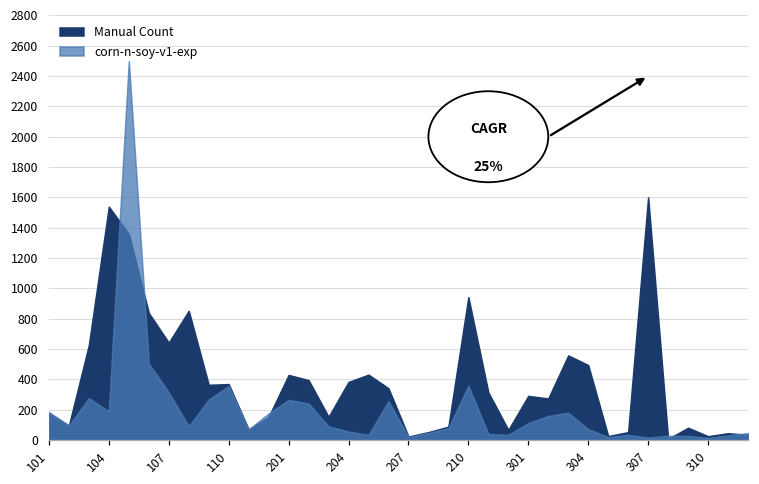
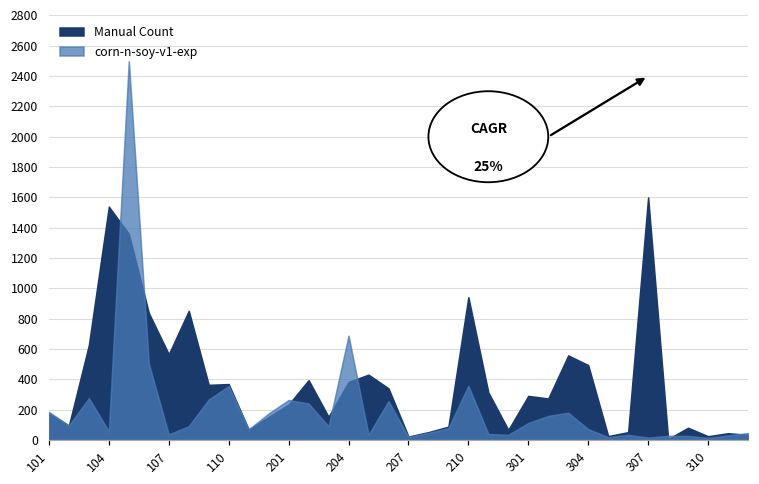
corn-n-soy-v1-exp, 104: 190 -> 60
Manual Count, 107: 640 -> 570
corn-n-soy-v1-exp, 107: 320 -> 40
Manual Count, 201: 430 -> 230
corn-n-soy-v1-exp, 204: 60 -> 690
